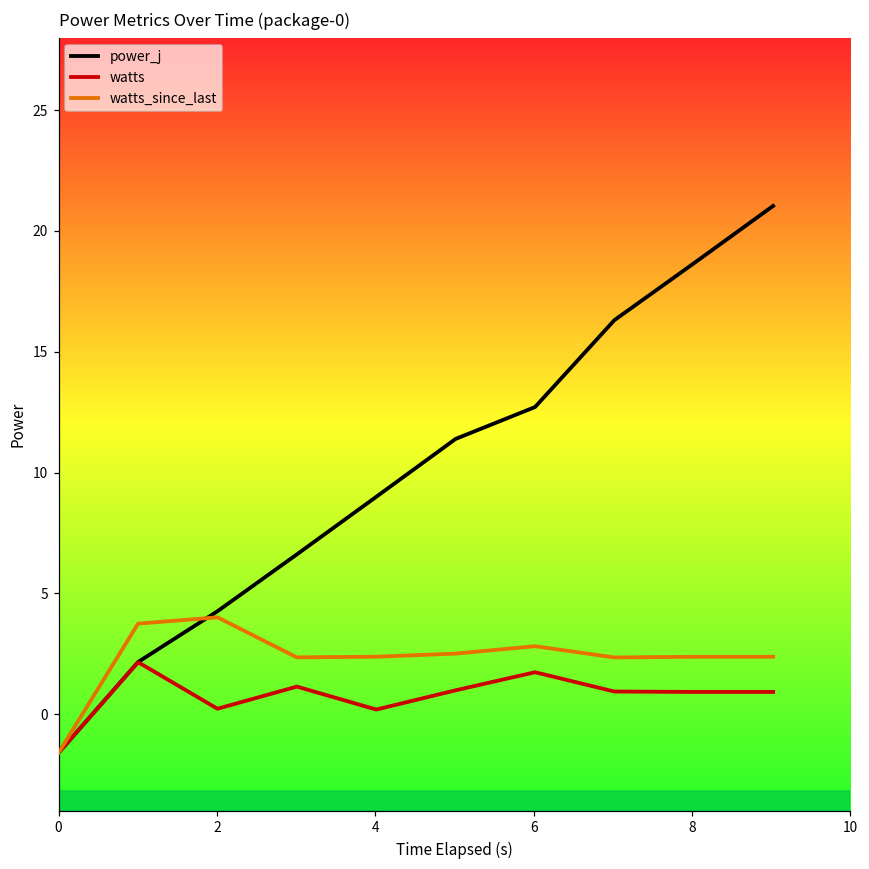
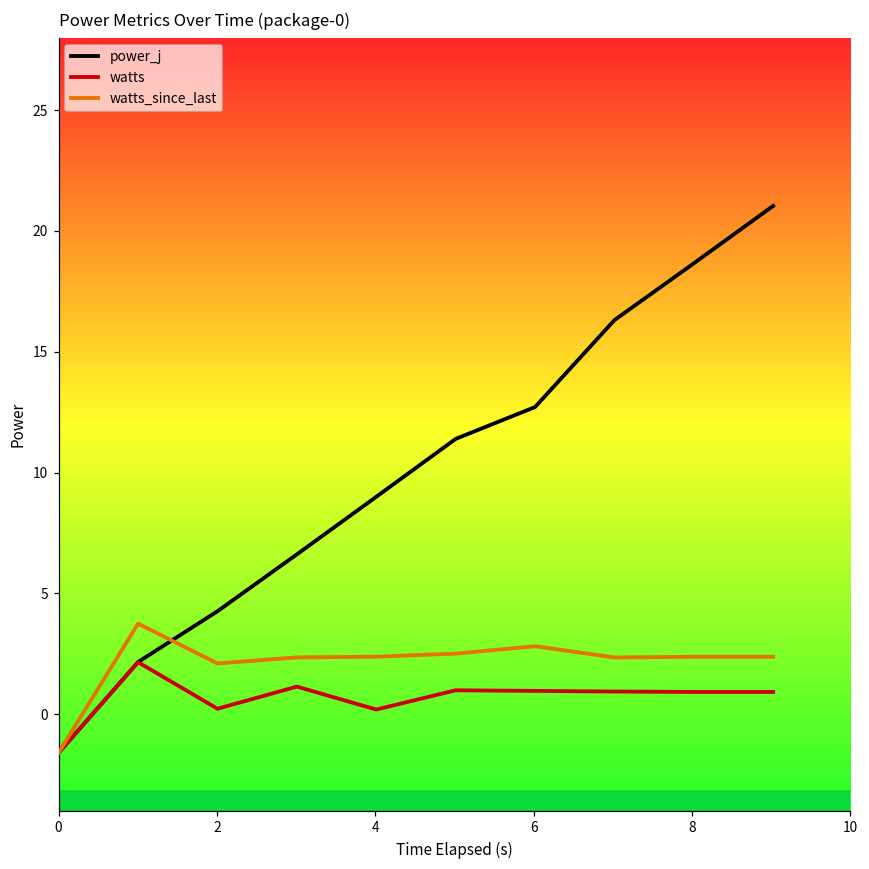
watts_since_last, 2: 4.0 -> 2.1
watts, 6: 1.7 -> 1.0
